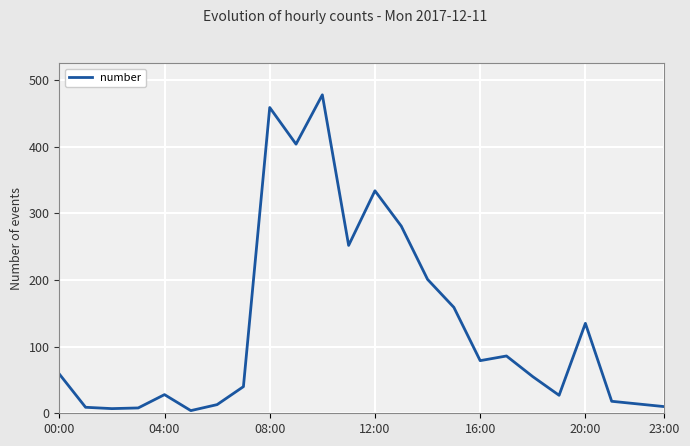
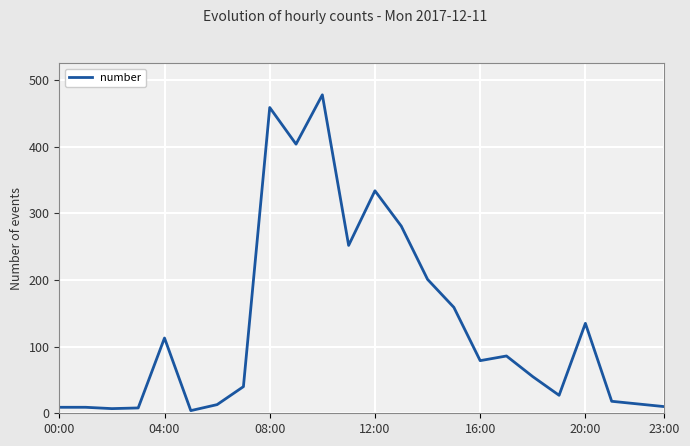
00:00: 60 -> 10
04:00: 30 -> 110
